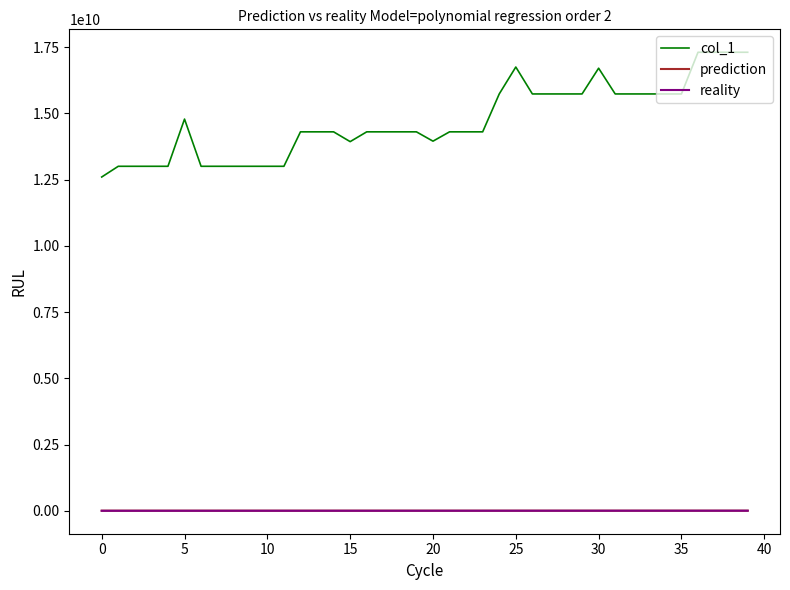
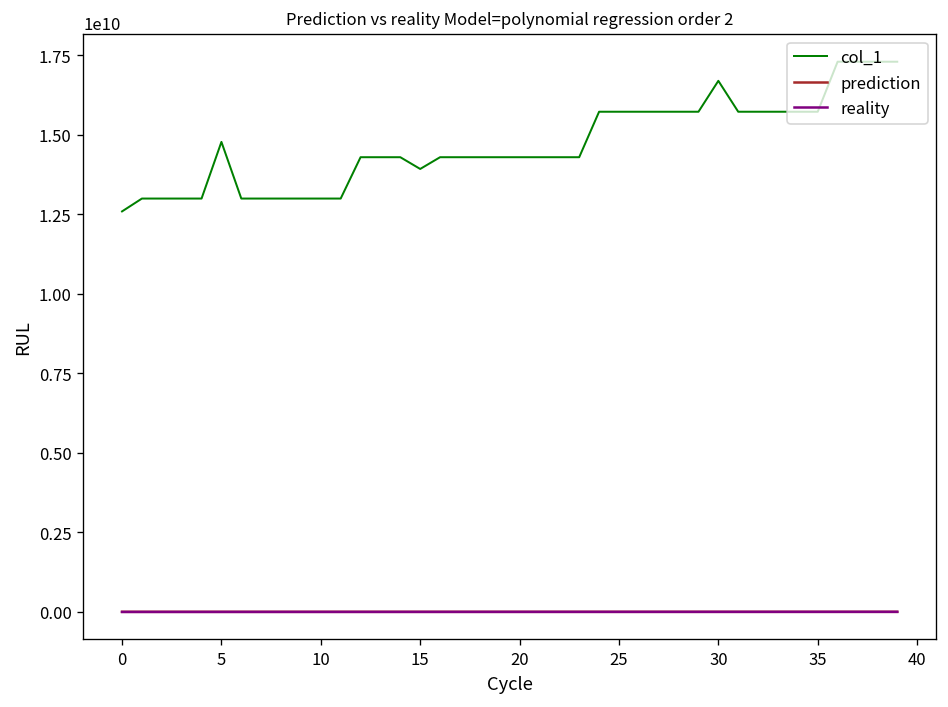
col_1, 20: 13900000000 -> 14300000000
col_1, 25: 16700000000 -> 15700000000
